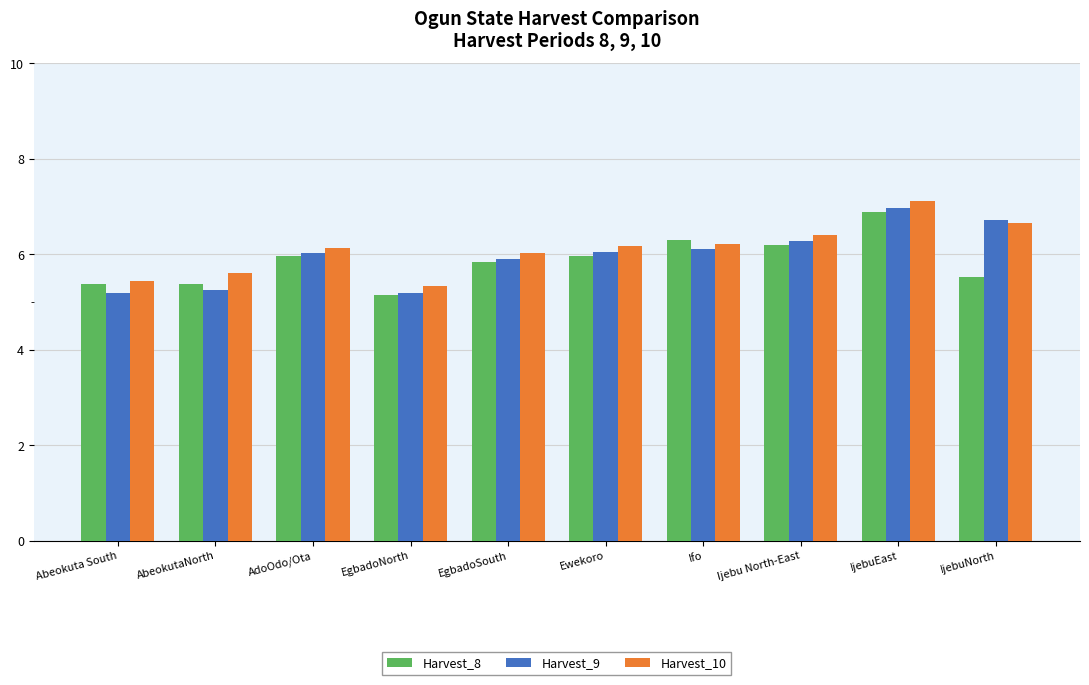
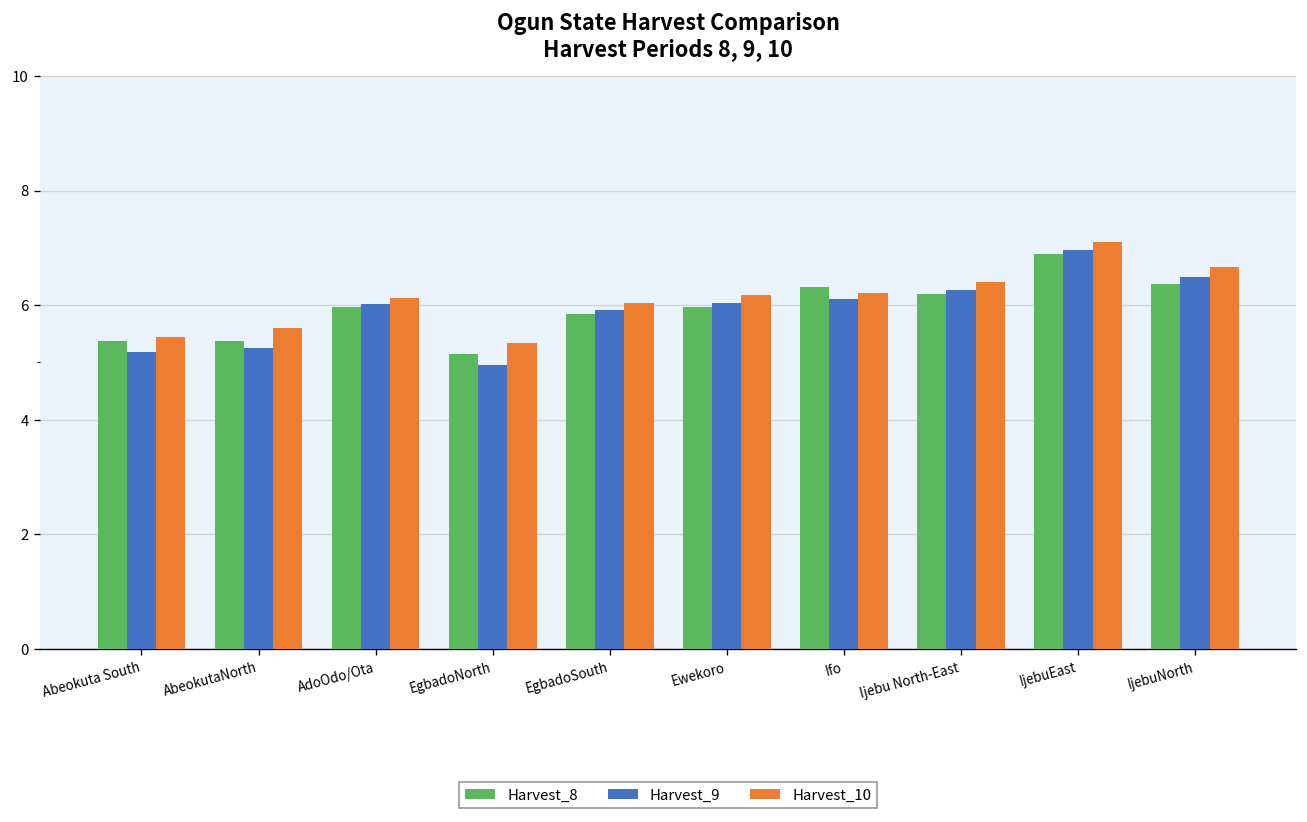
Harvest_9, EgbadoNorth: 5.2 -> 5.0
Harvest_8, IjebuNorth: 5.5 -> 6.4
Harvest_9, IjebuNorth: 6.7 -> 6.5
